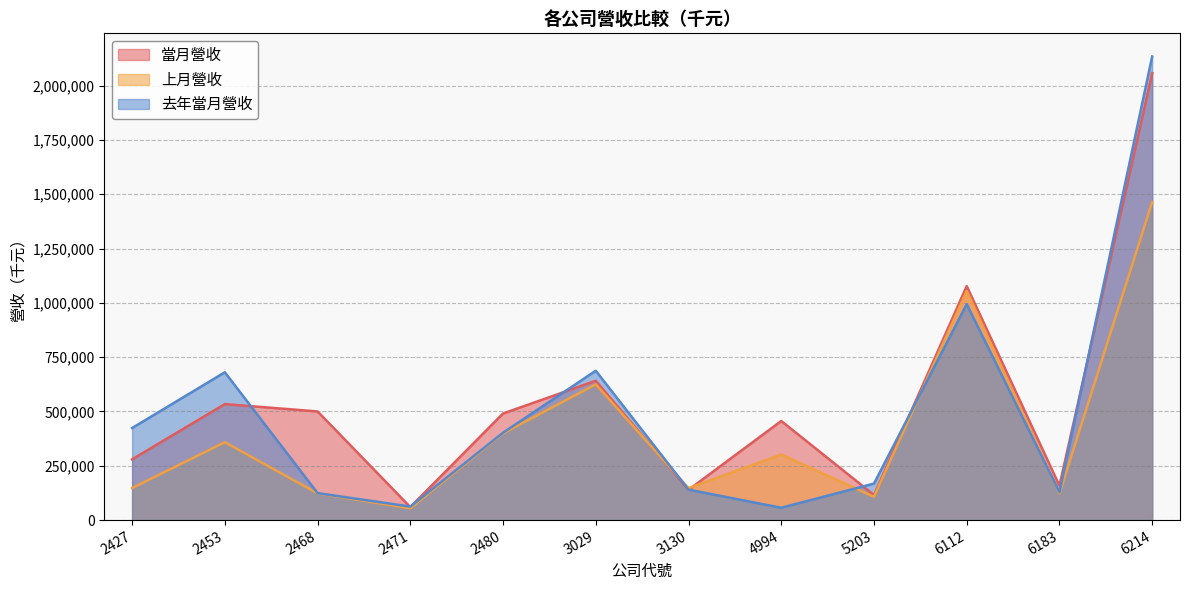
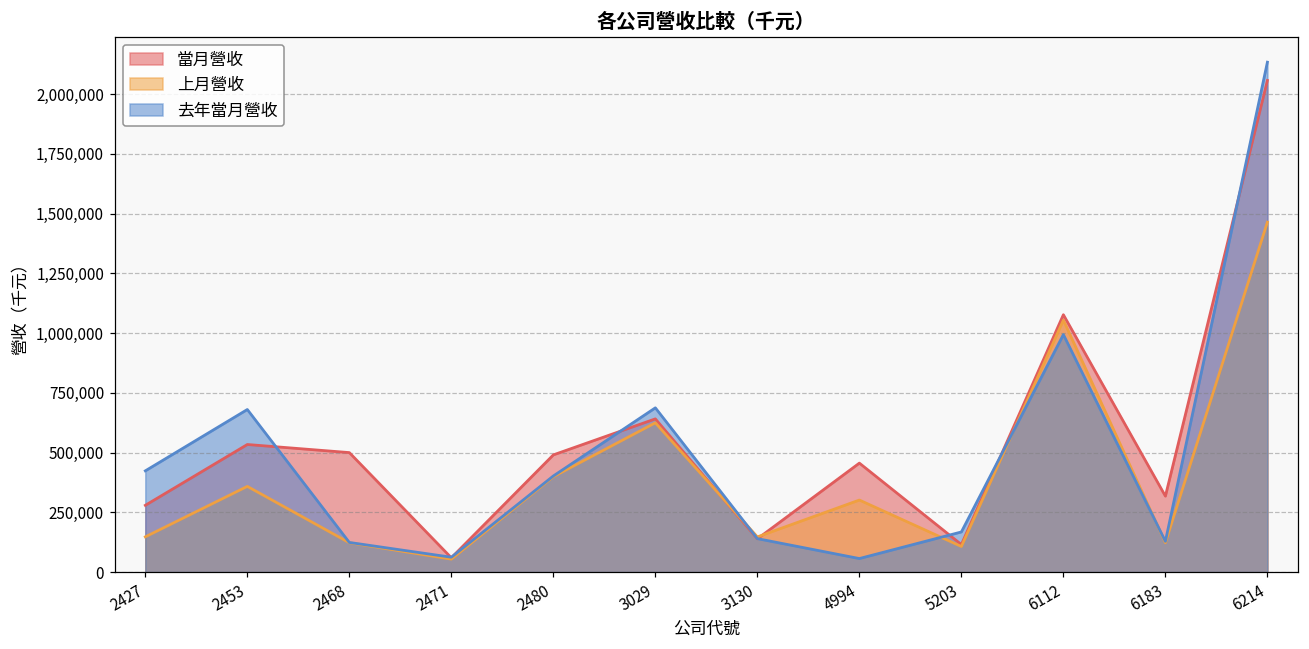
當月營收, 6183: 160,000 -> 320,000
